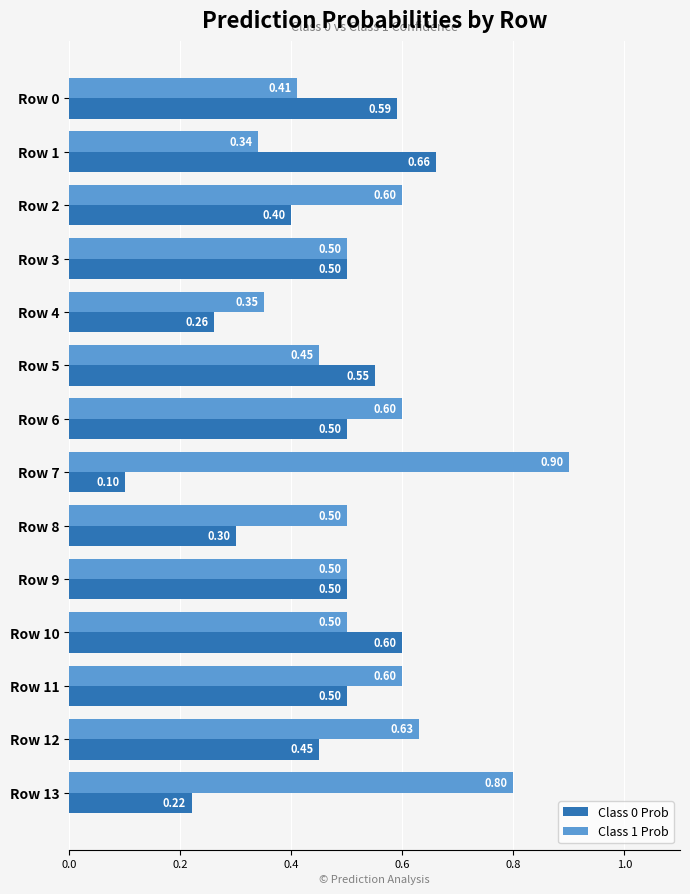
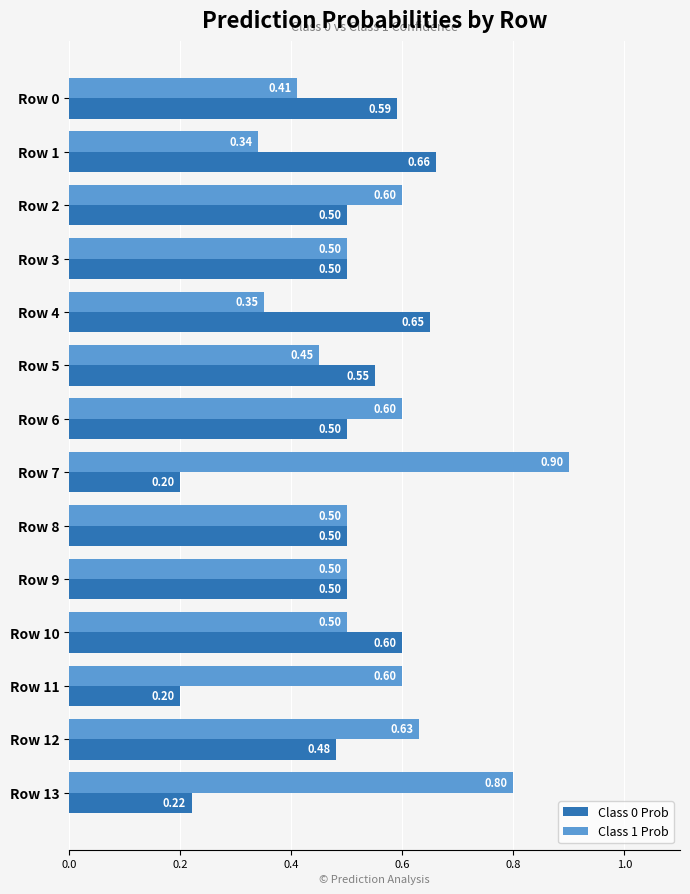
Class 0 Prob, Row 2: 0.40 -> 0.50
Class 0 Prob, Row 4: 0.26 -> 0.65
Class 0 Prob, Row 7: 0.10 -> 0.20
Class 0 Prob, Row 8: 0.30 -> 0.50
Class 0 Prob, Row 11: 0.50 -> 0.20
Class 0 Prob, Row 12: 0.45 -> 0.48
